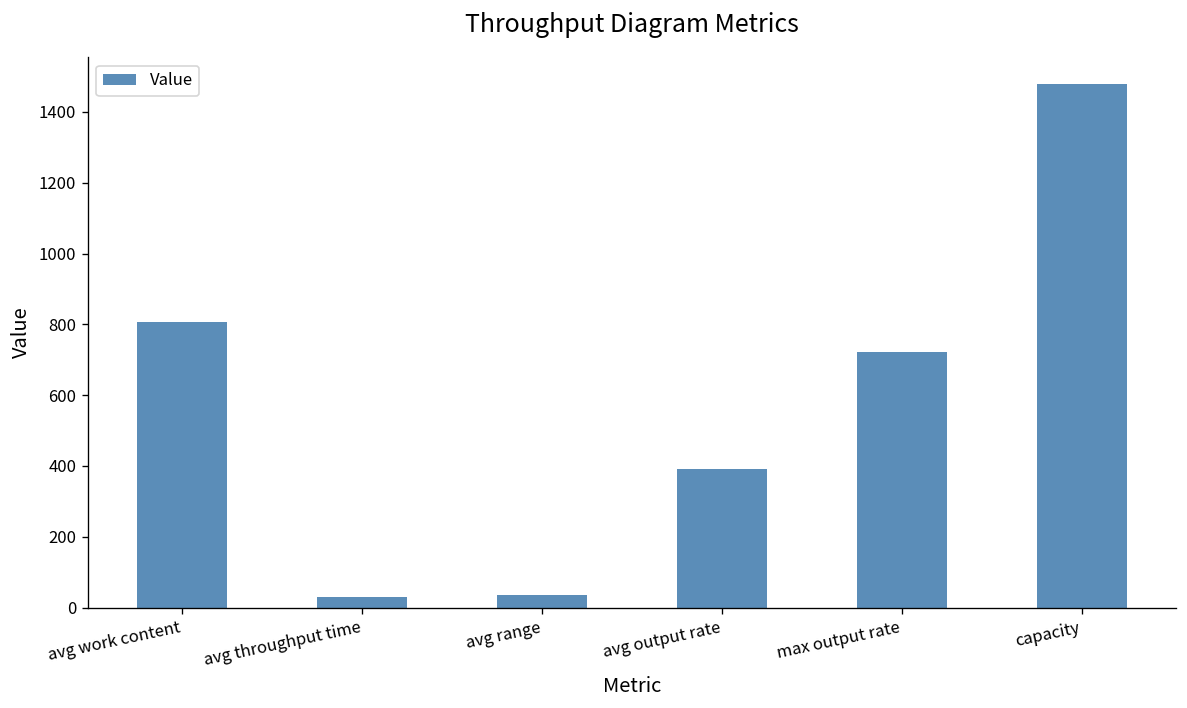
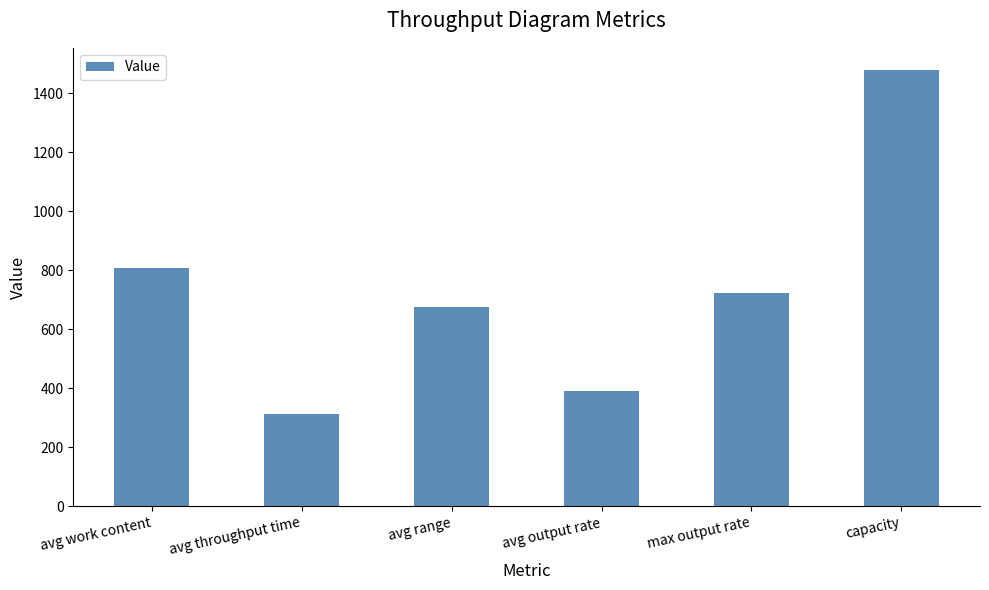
avg throughput time: 30 -> 310
avg range: 40 -> 670
